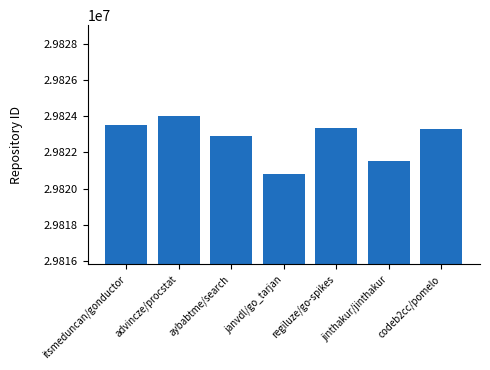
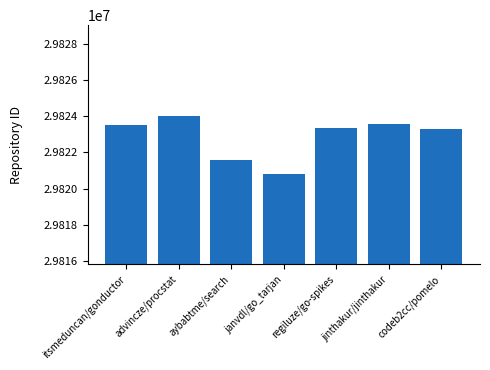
aybabtme/search: 29822900 -> 29821600
jinthakur/jinthakur: 29821500 -> 29823600
